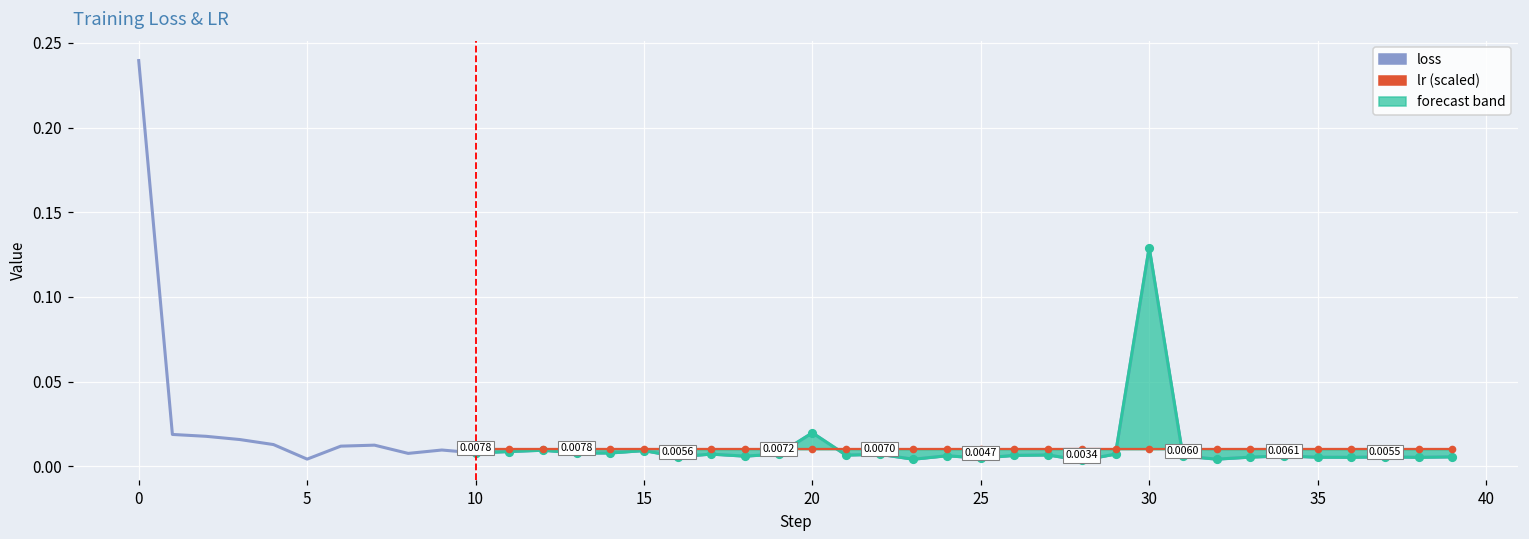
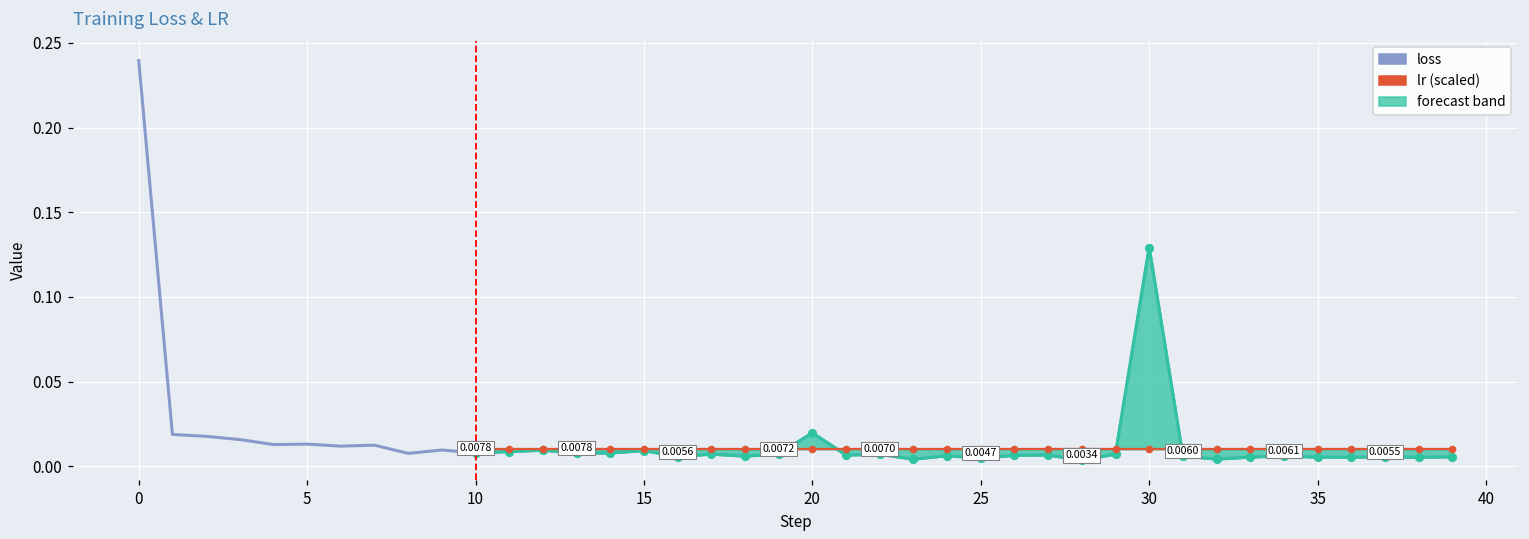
loss, 5: 0.004 -> 0.013
